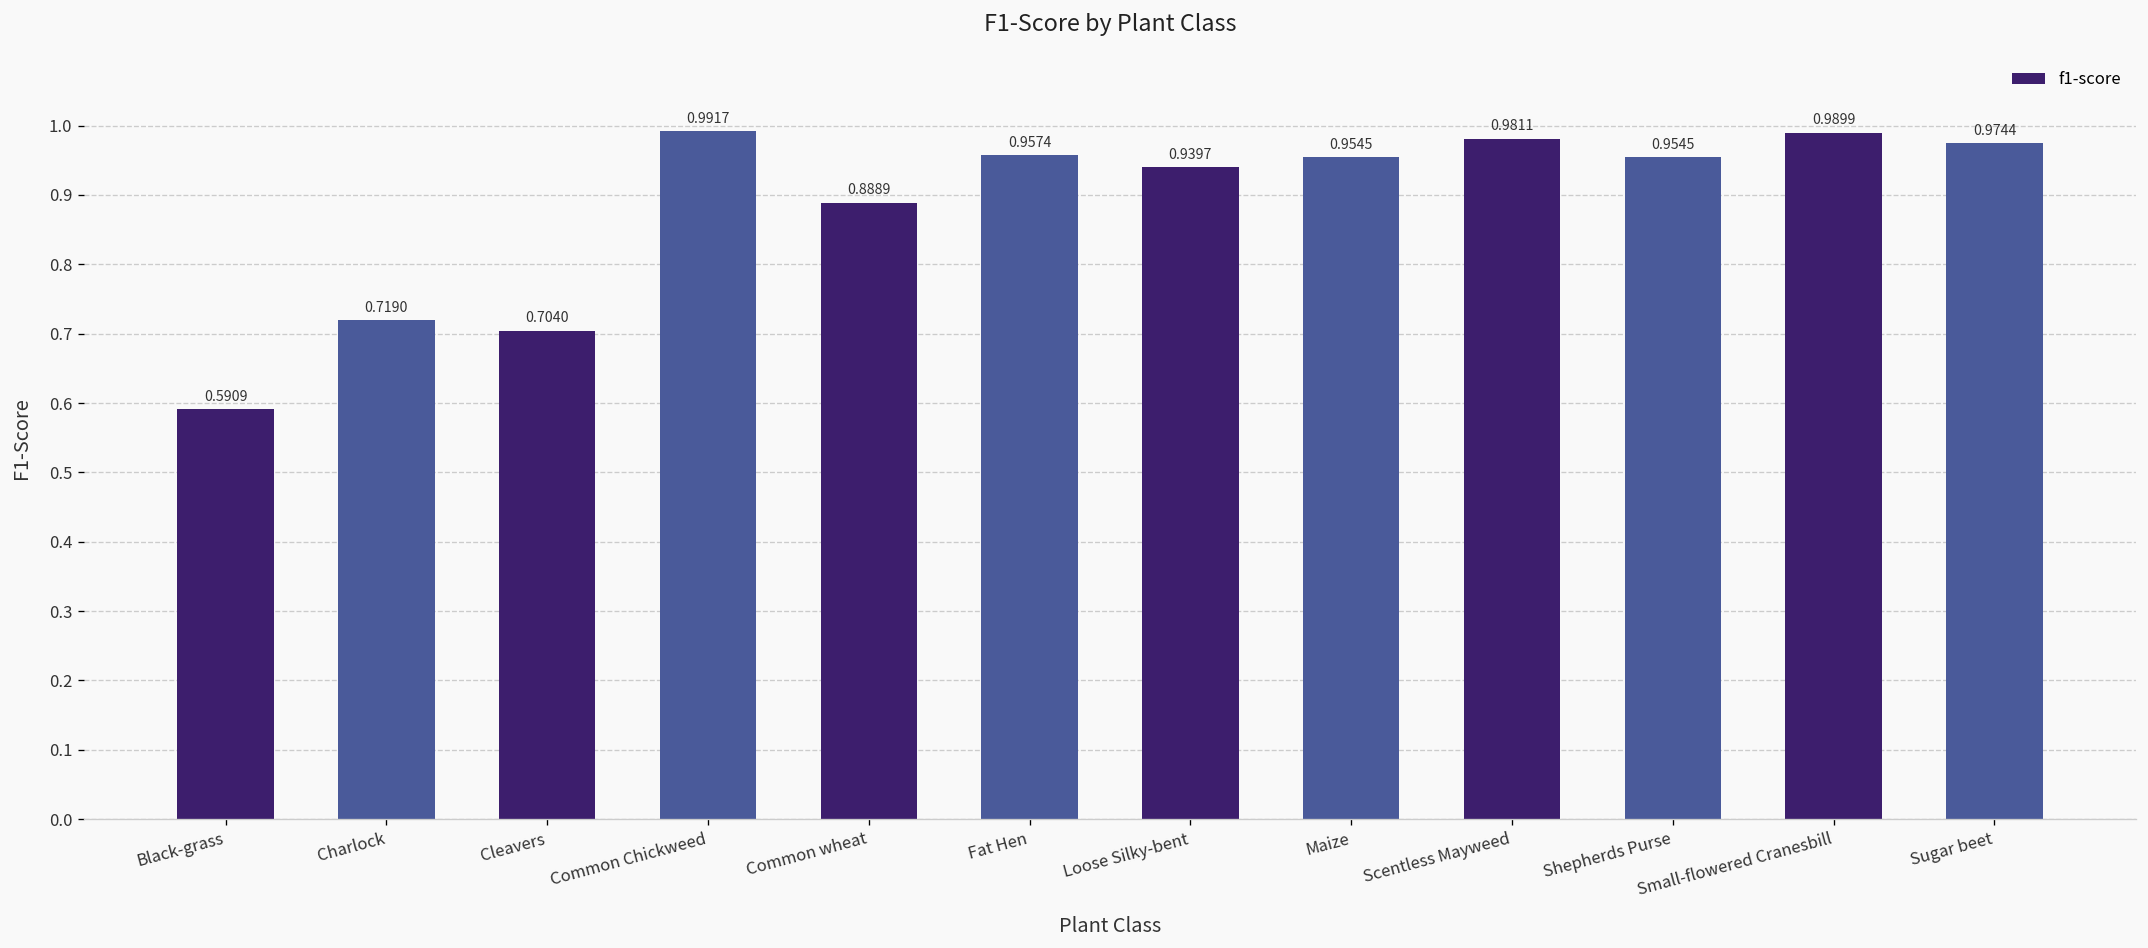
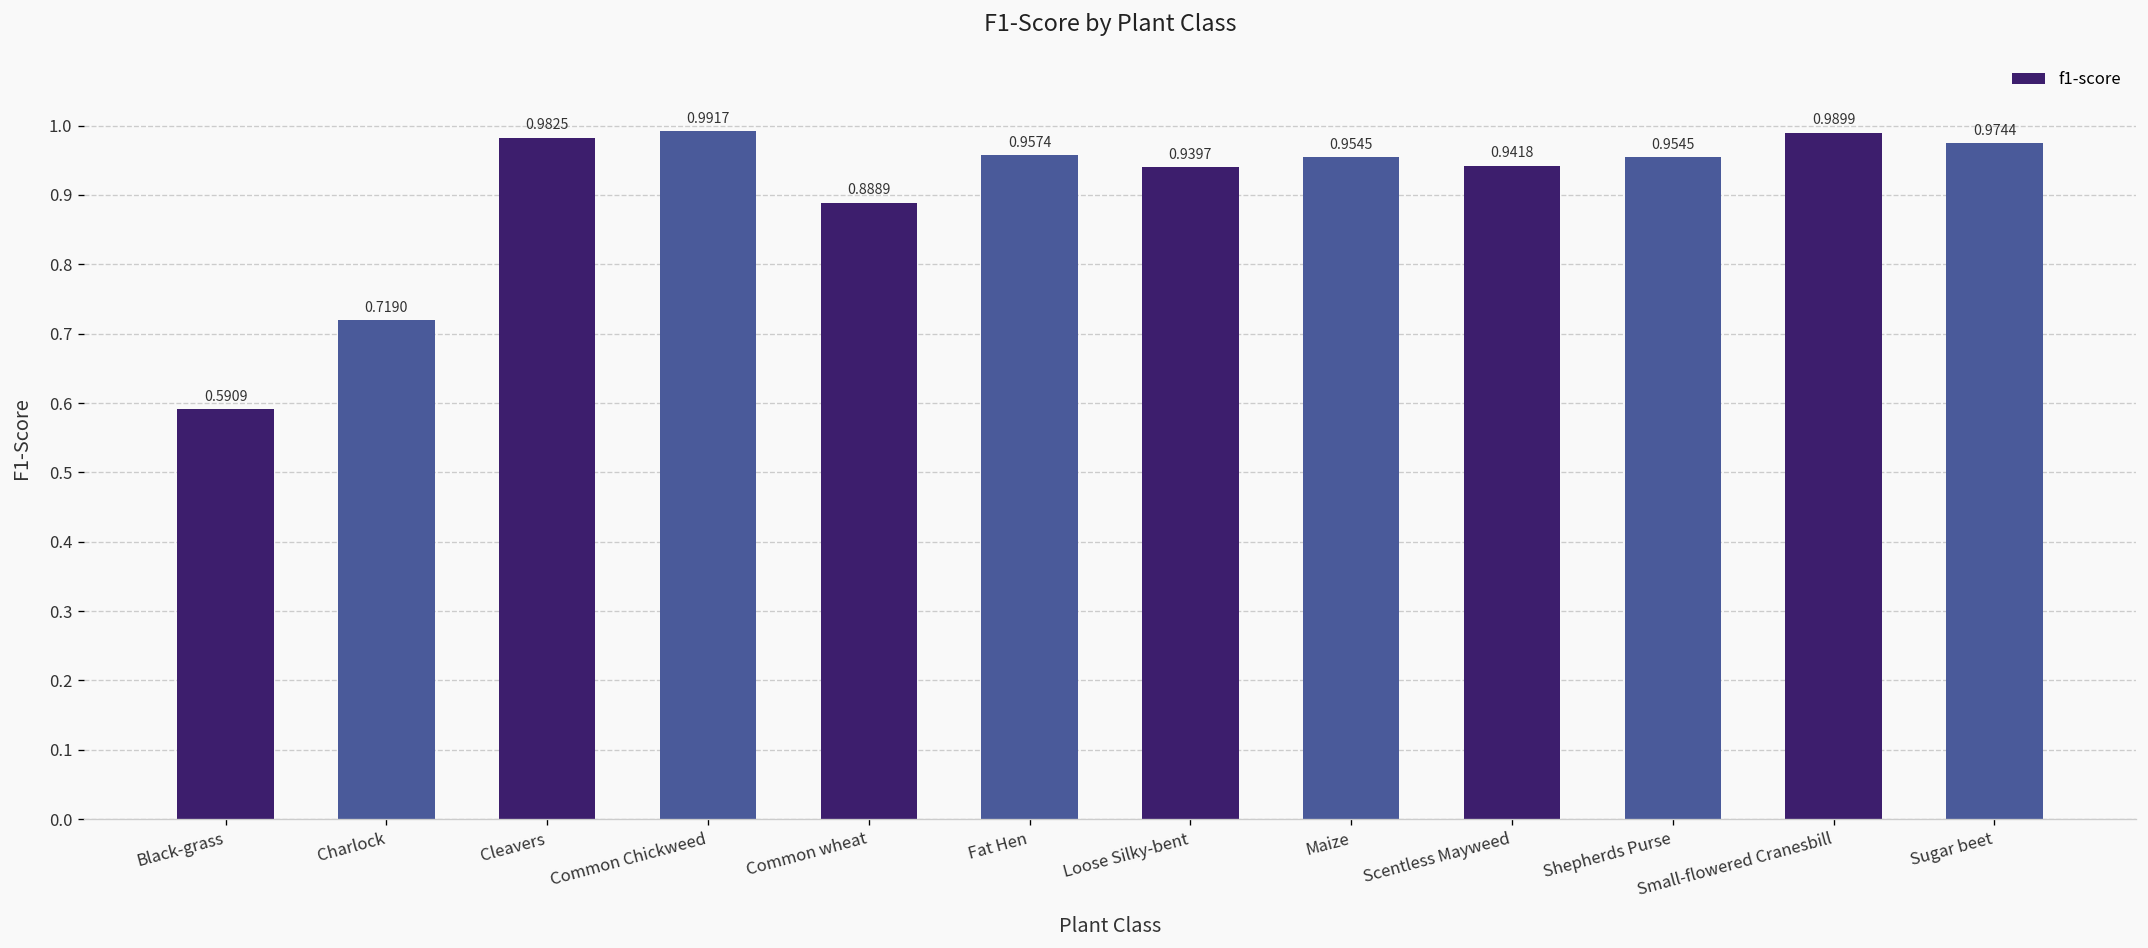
Cleavers: 0.7040 -> 0.9825
Scentless Mayweed: 0.9811 -> 0.9418
